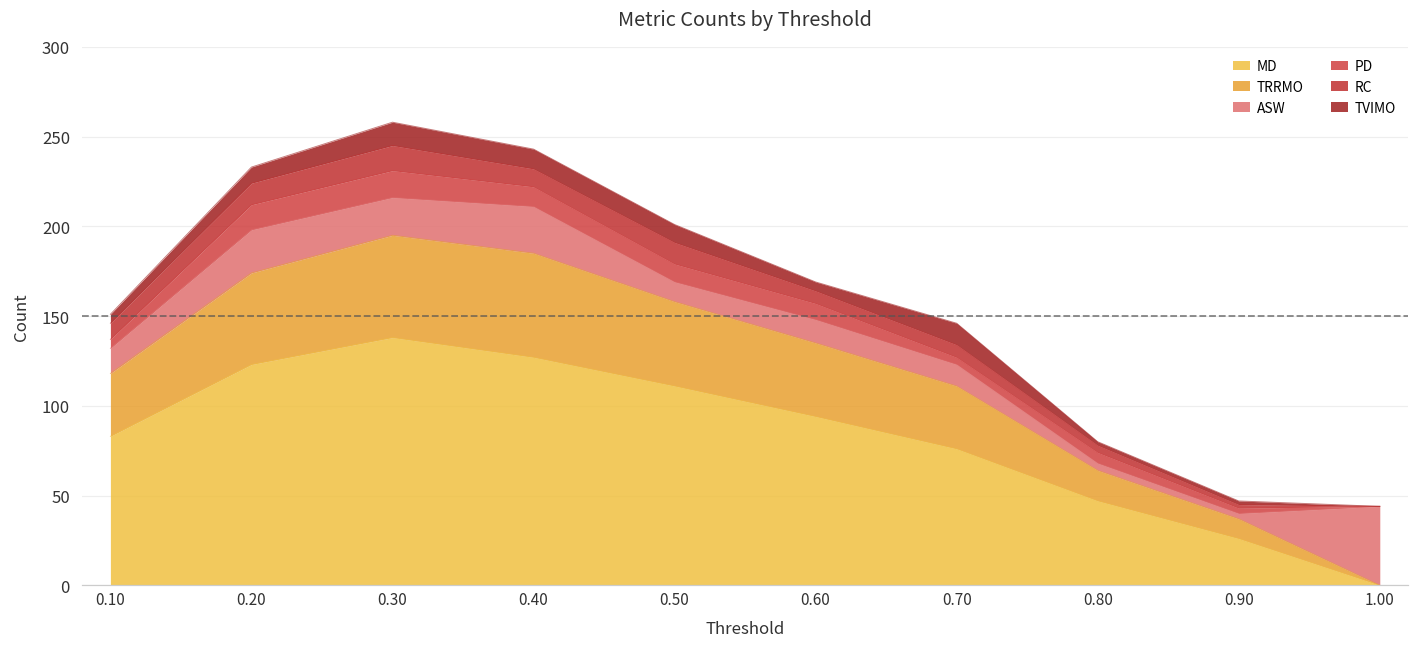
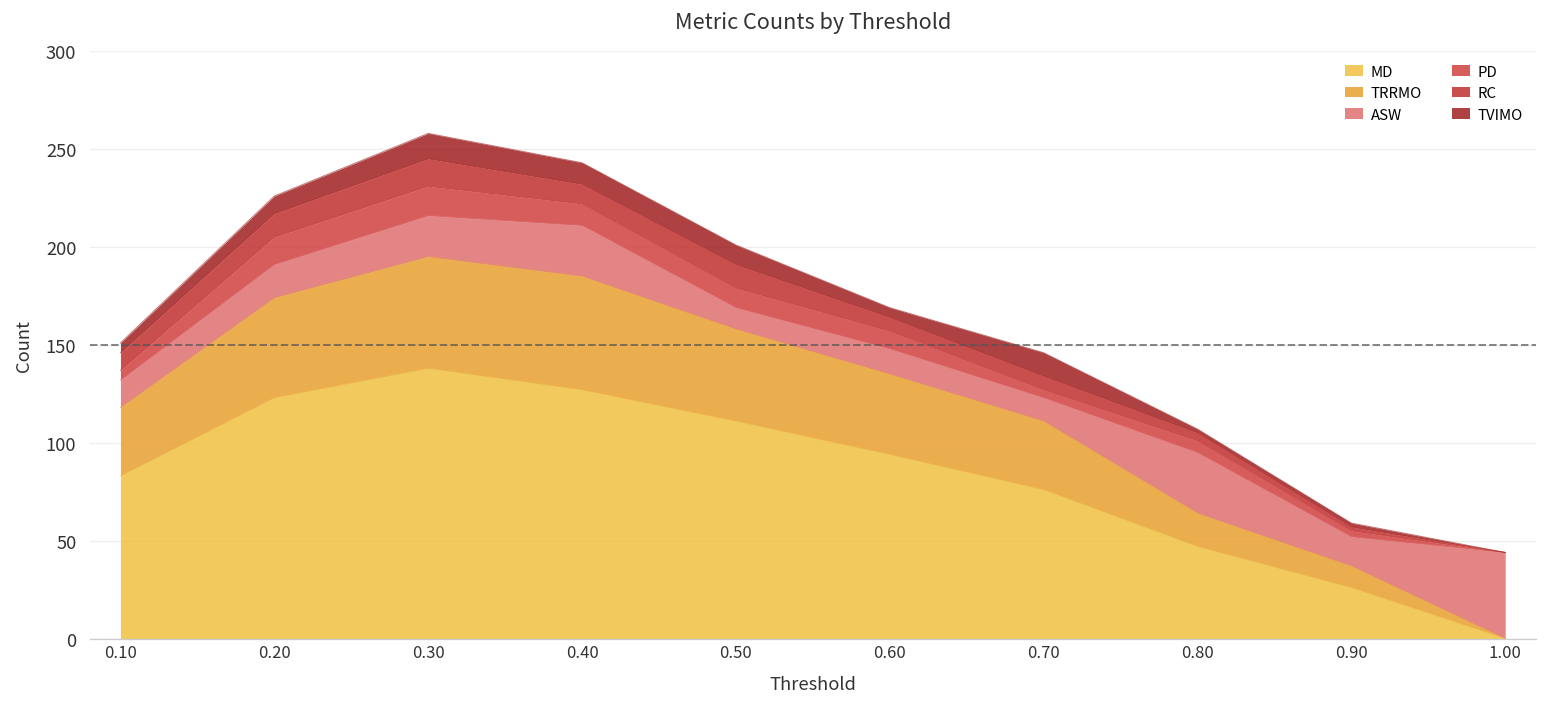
ASW, 0.20: 24 -> 17
ASW, 0.80: 4 -> 31
ASW, 0.90: 3 -> 15
